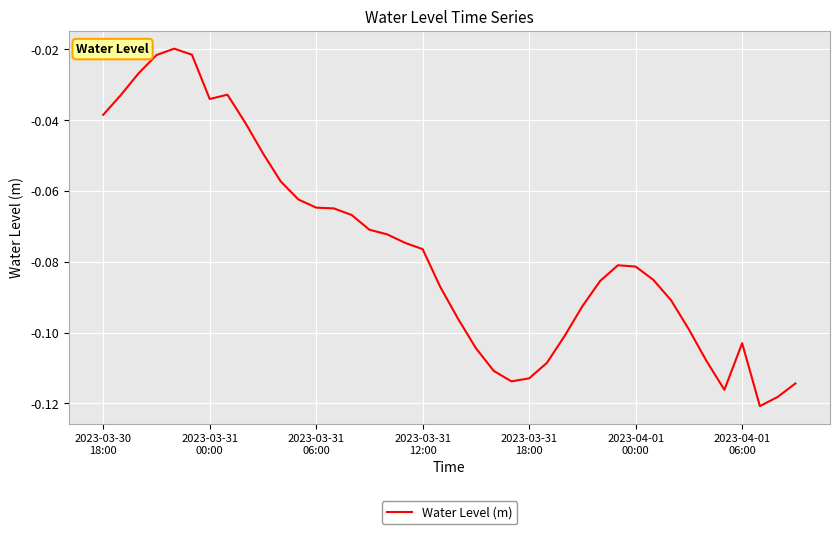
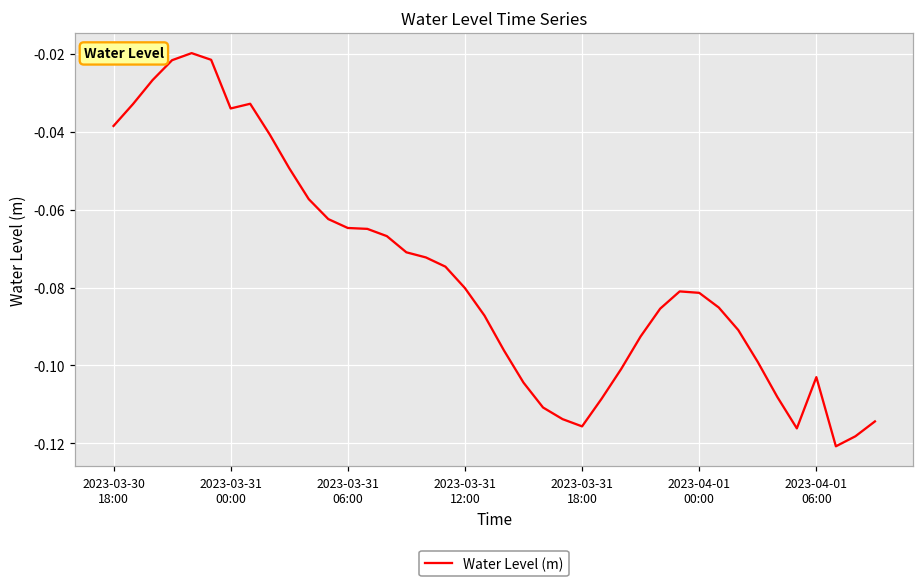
2023-03-31 12:00: -0.076 -> -0.080
2023-03-31 18:00: -0.113 -> -0.116
